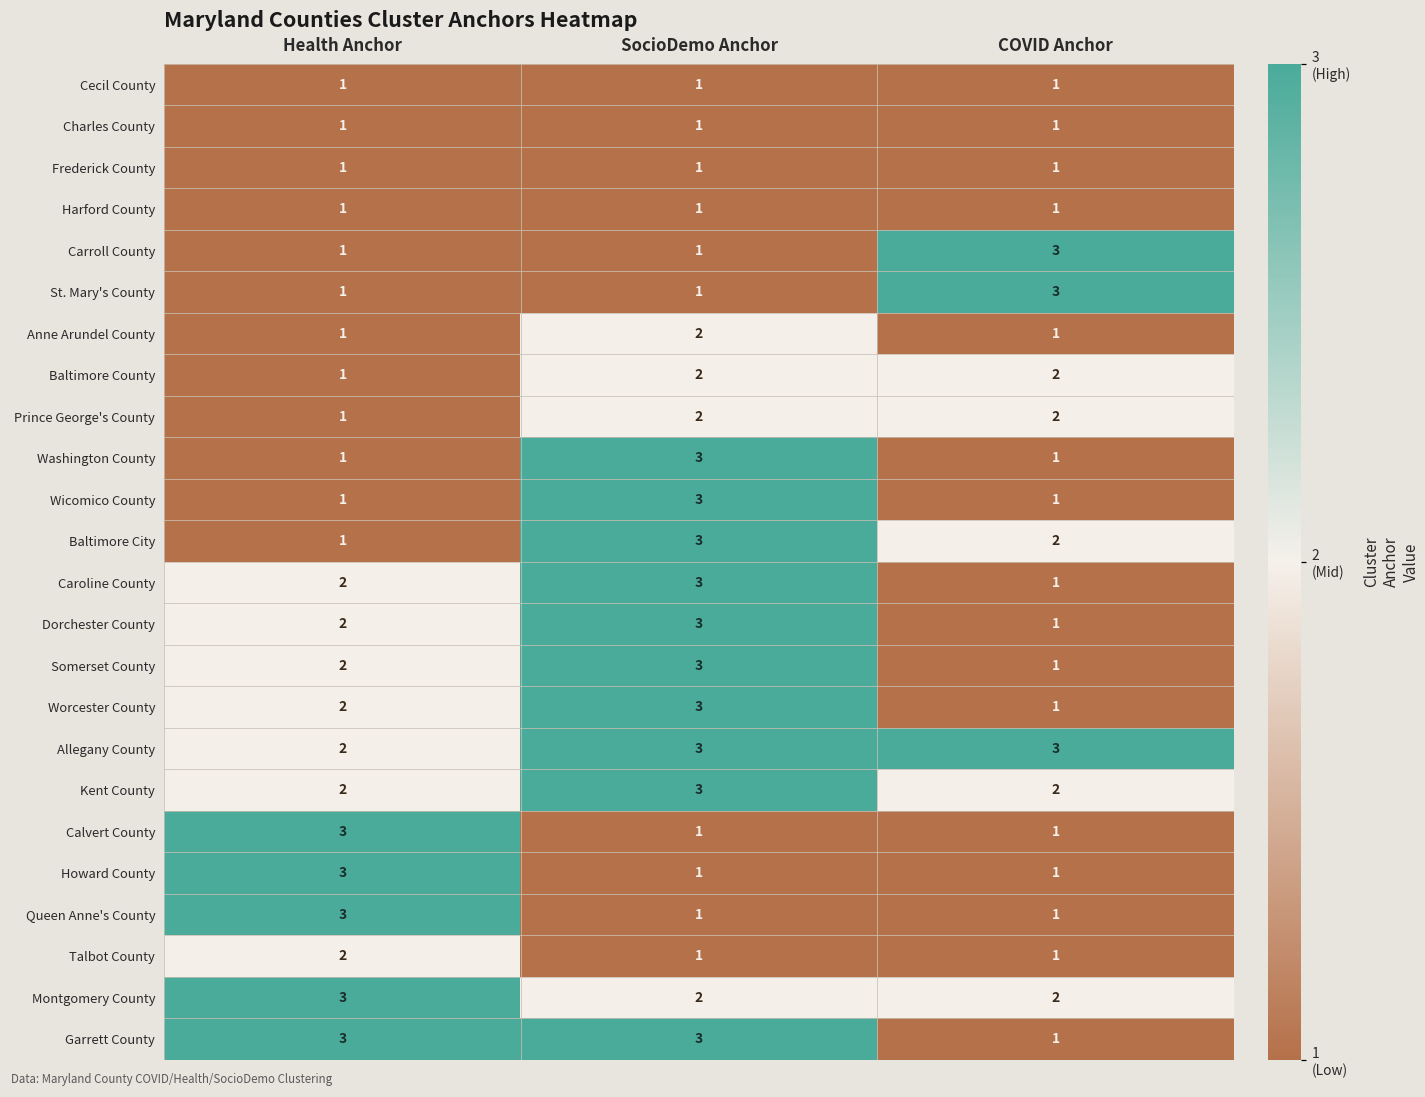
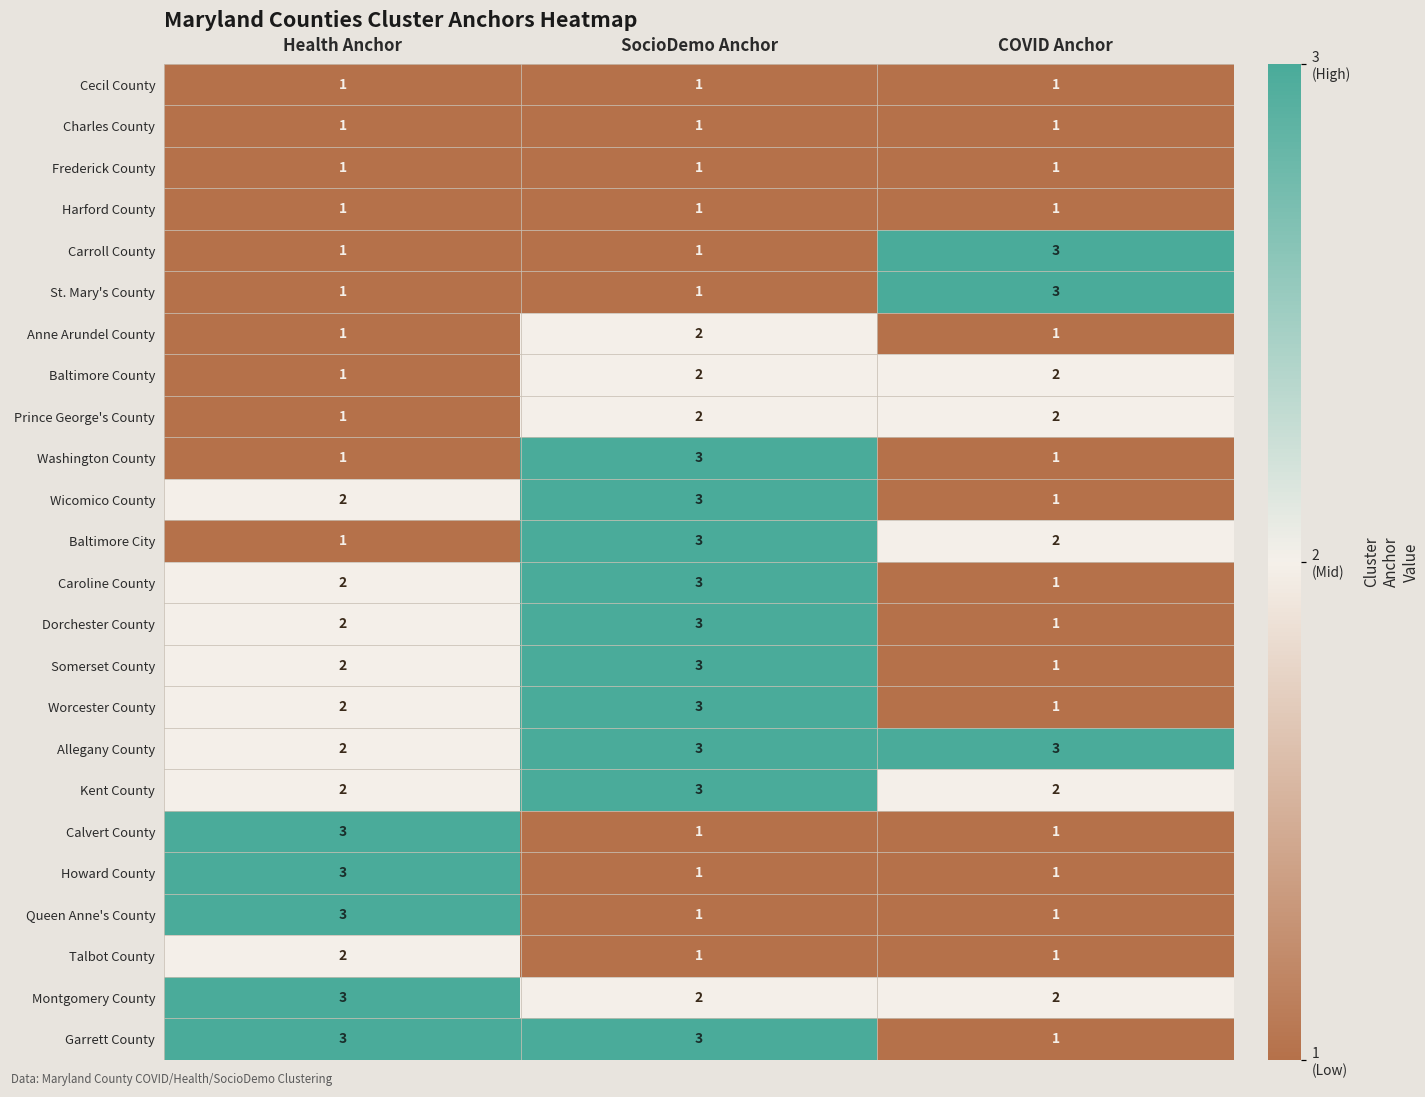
Wicomico County, Health Anchor: 1 -> 2
